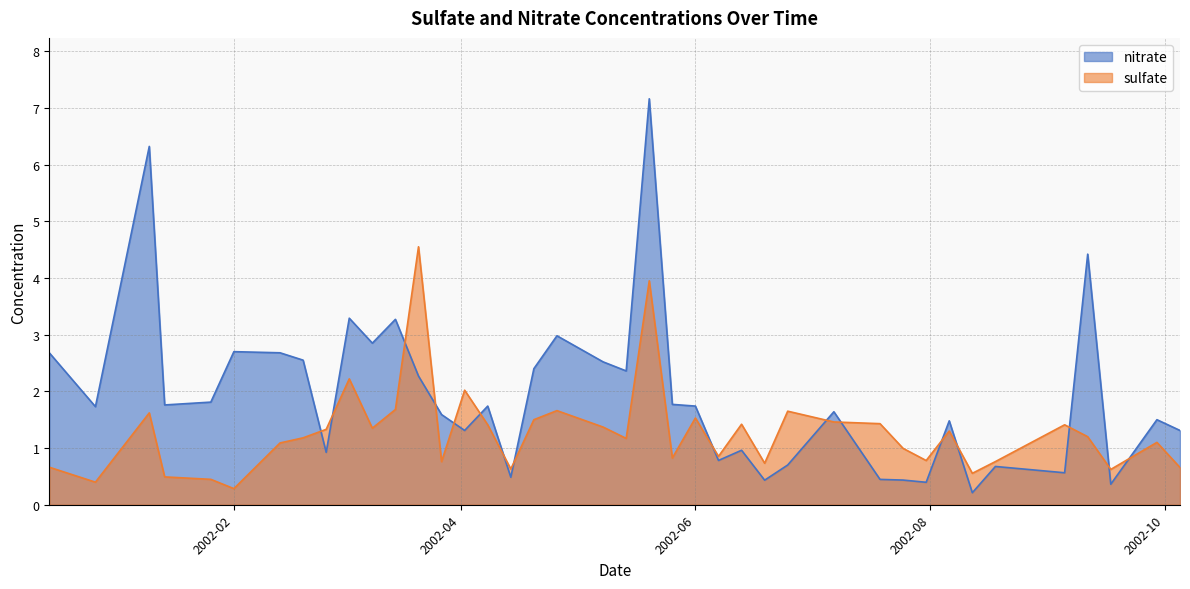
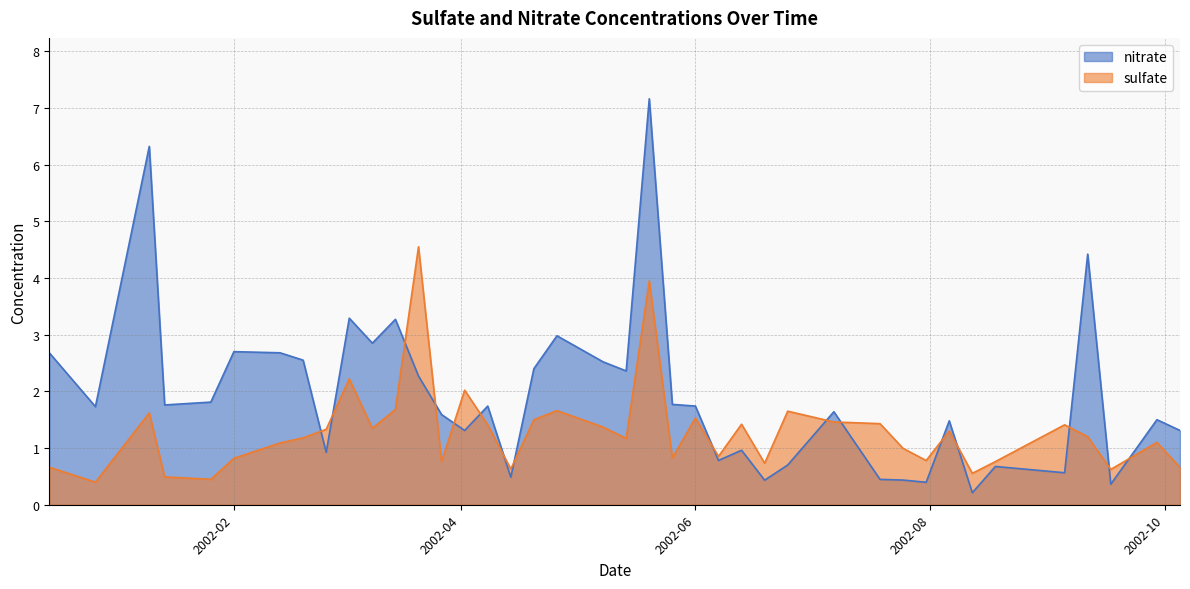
sulfate, 2002-02: 0.3 -> 0.8
